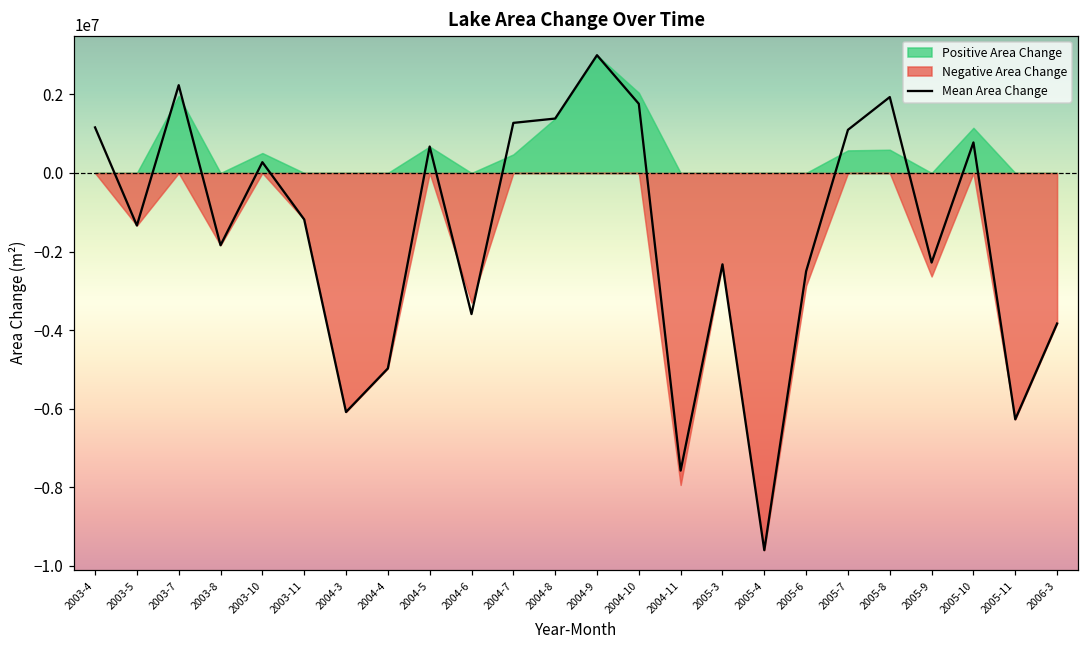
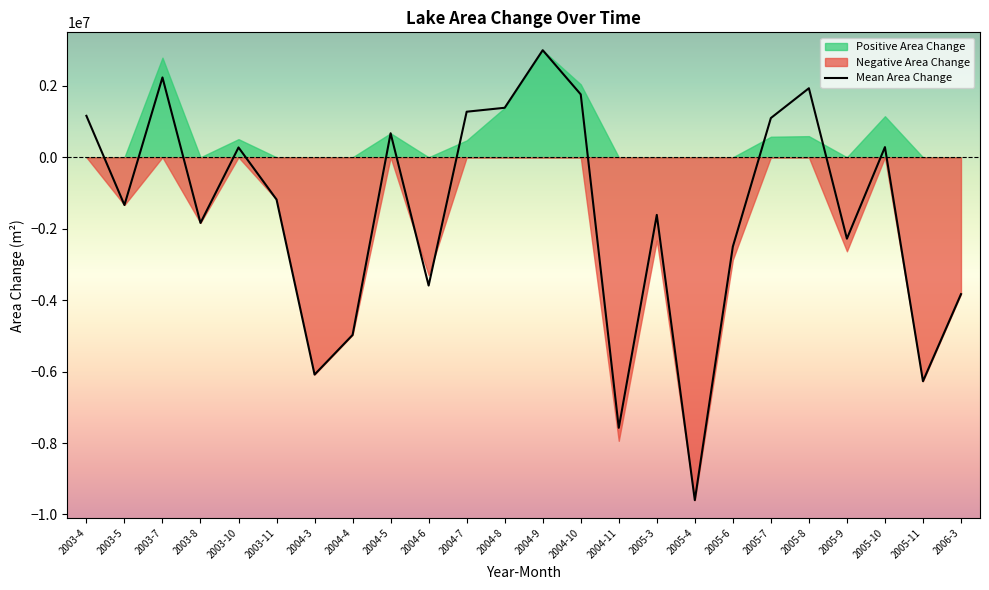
Positive Area Change, 2003-7: 2000000 -> 2800000
Mean Area Change, 2005-3: -2300000 -> -1600000
Mean Area Change, 2005-10: 800000 -> 300000
